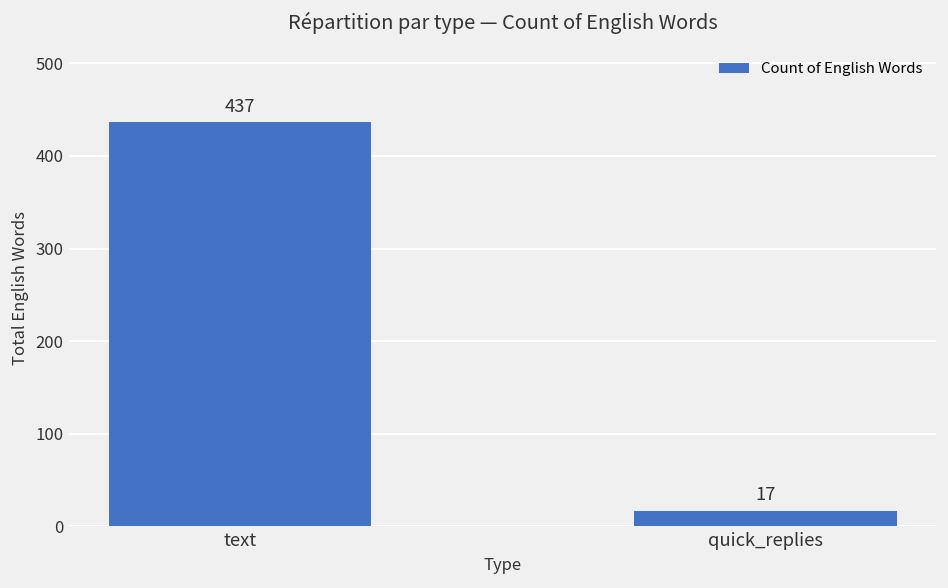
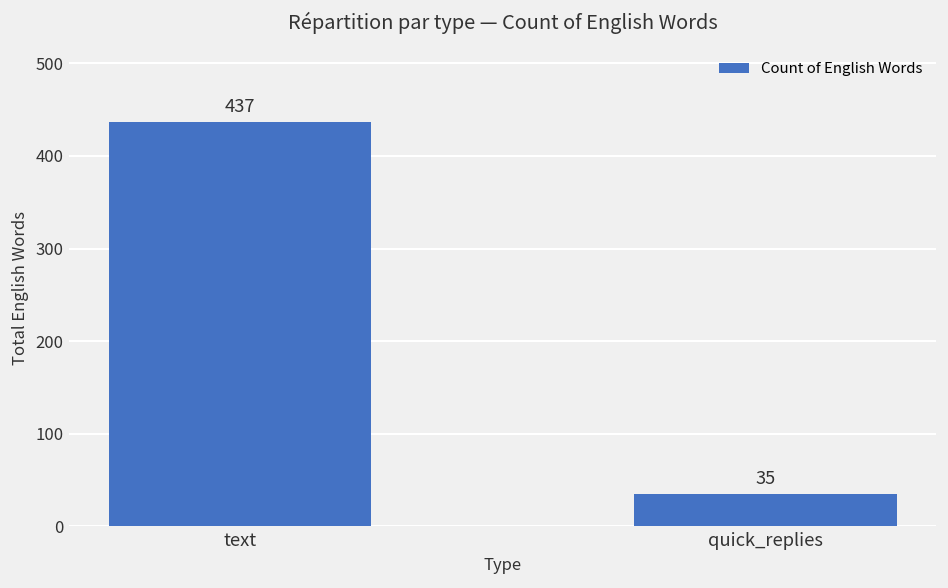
quick_replies: 17 -> 35
